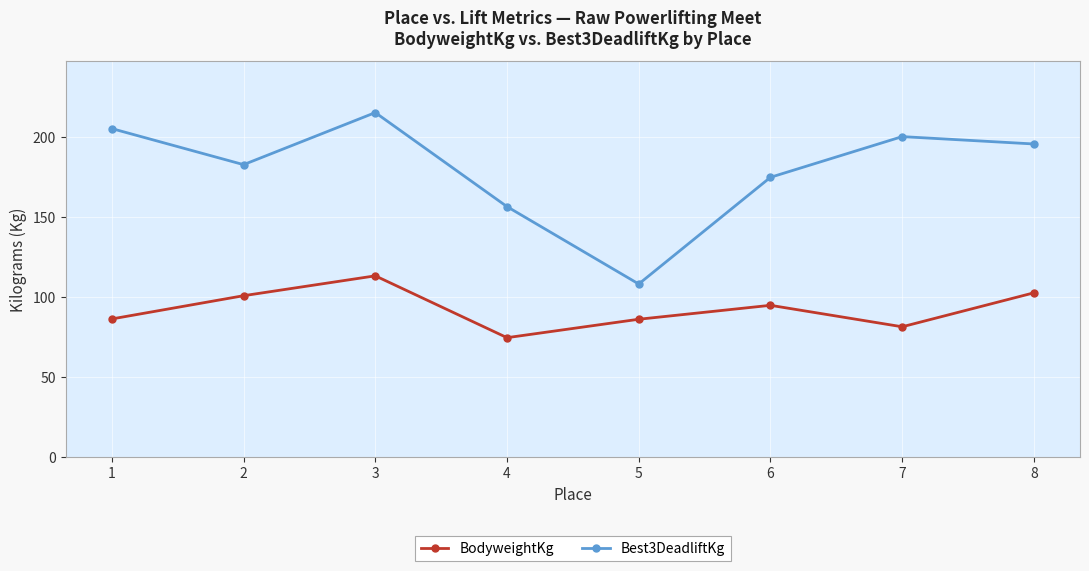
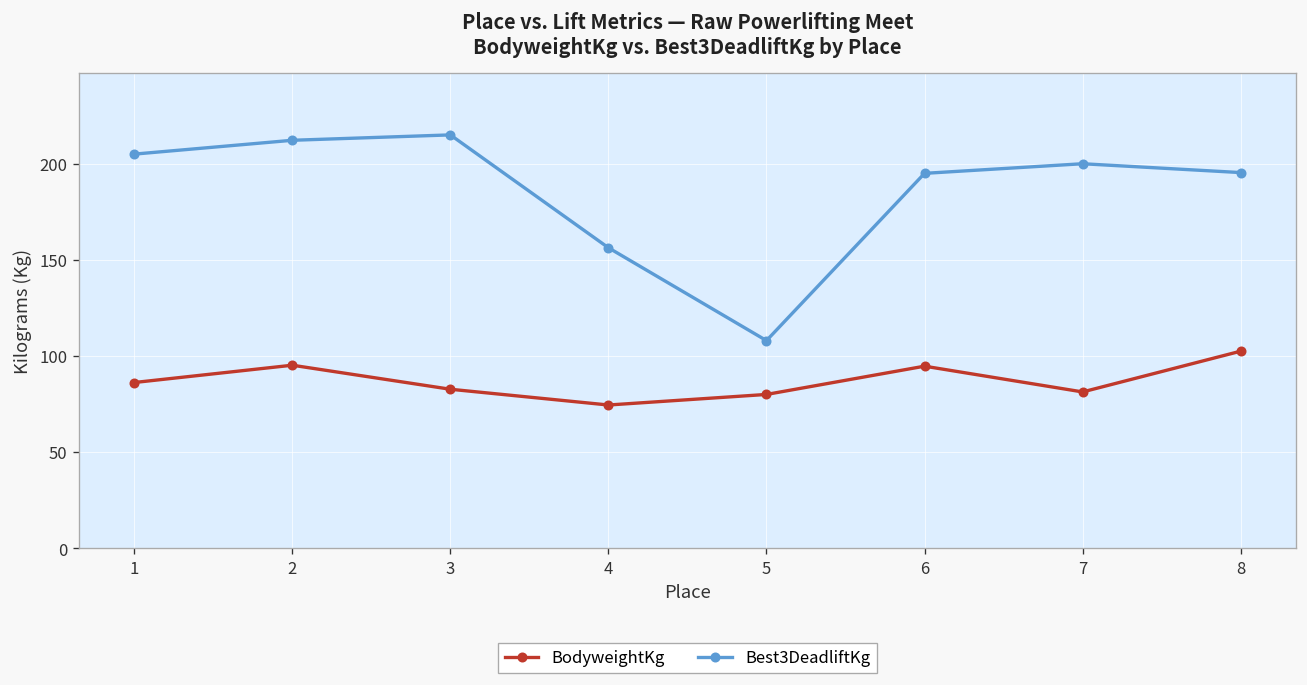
BodyweightKg, 2: 101 -> 95
Best3DeadliftKg, 2: 183 -> 212
BodyweightKg, 3: 113 -> 83
BodyweightKg, 5: 86 -> 80
Best3DeadliftKg, 6: 175 -> 195
